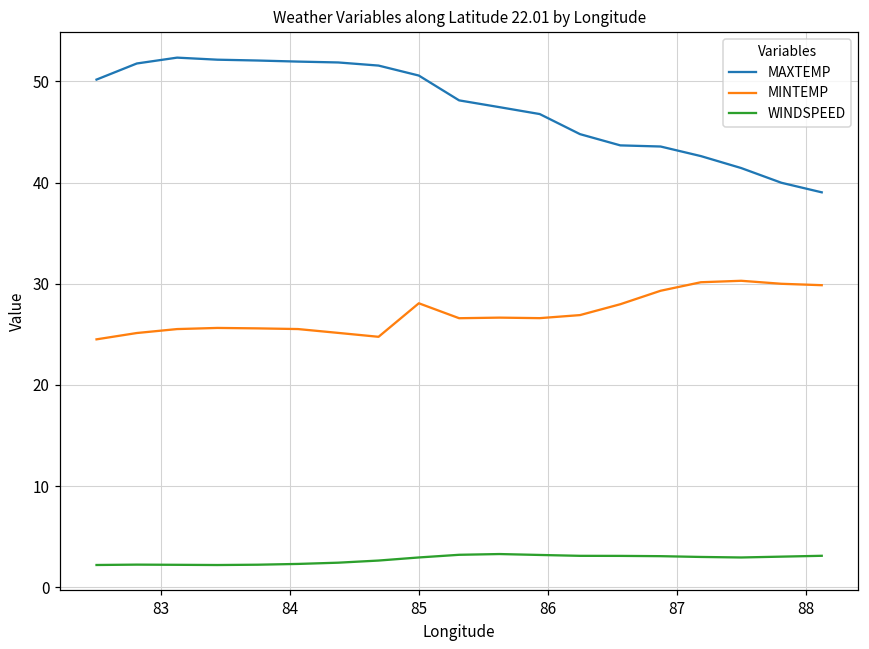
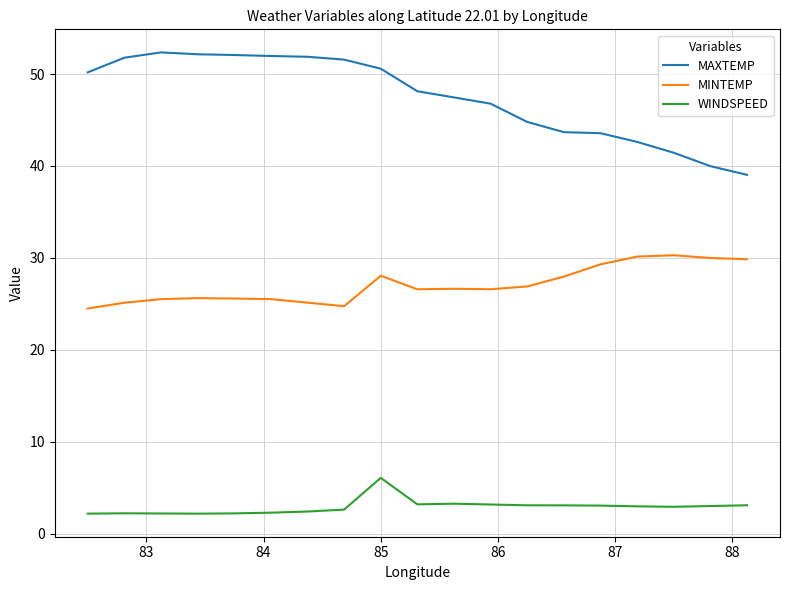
WINDSPEED, 85: 3 -> 6
